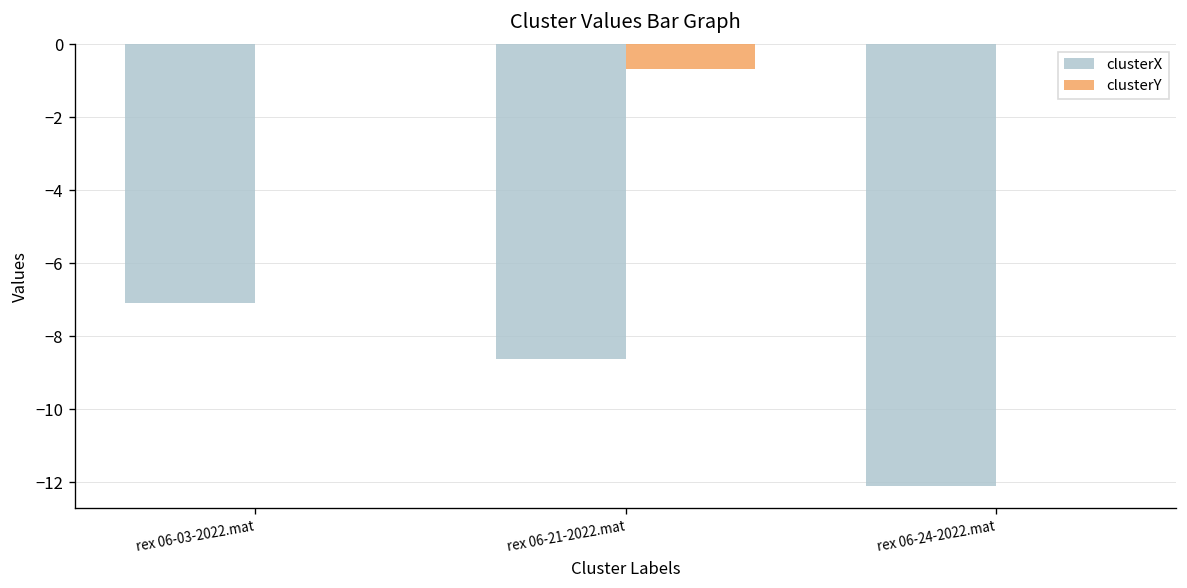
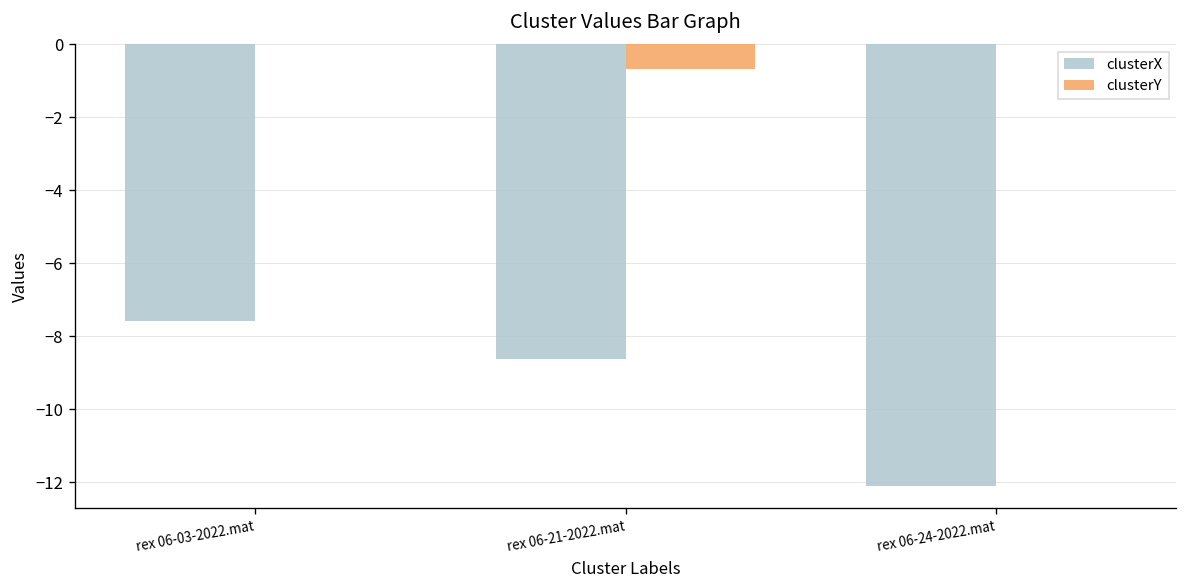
clusterX, rex 06-03-2022.mat: -7.1 -> -7.6
